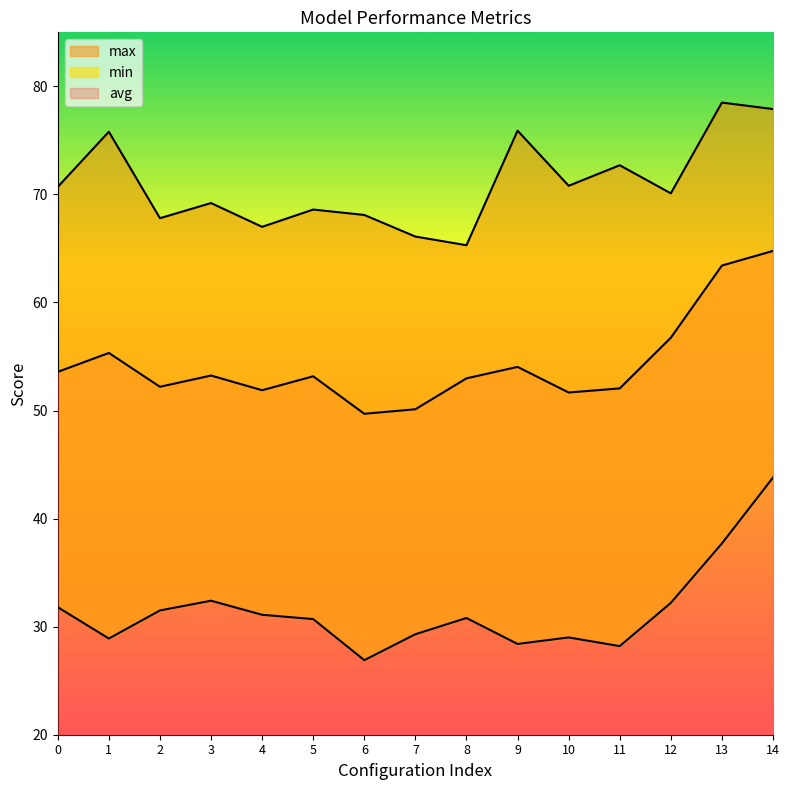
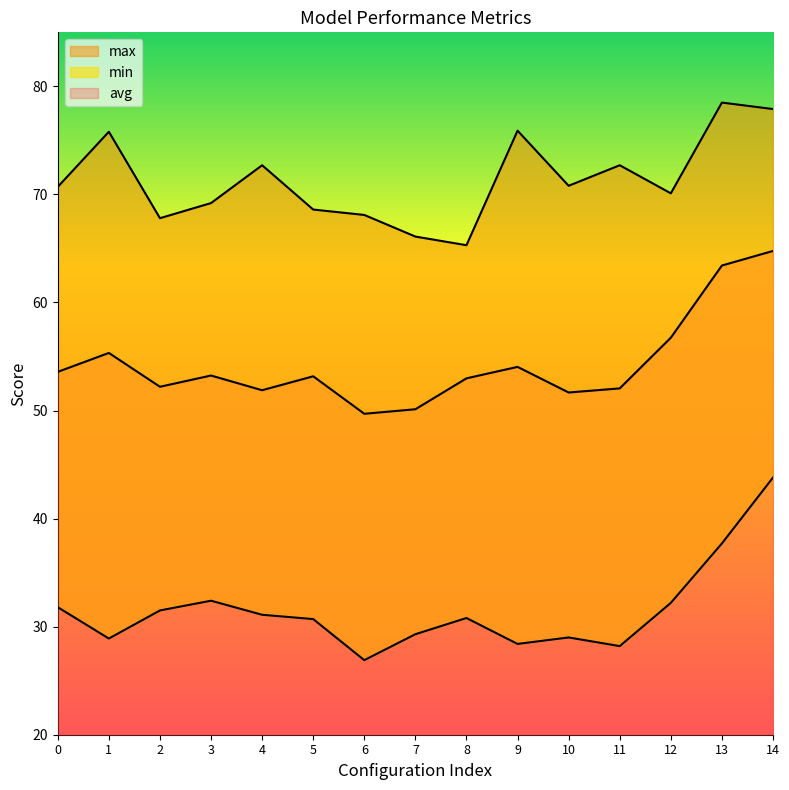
max, 4: 67.0 -> 72.7
